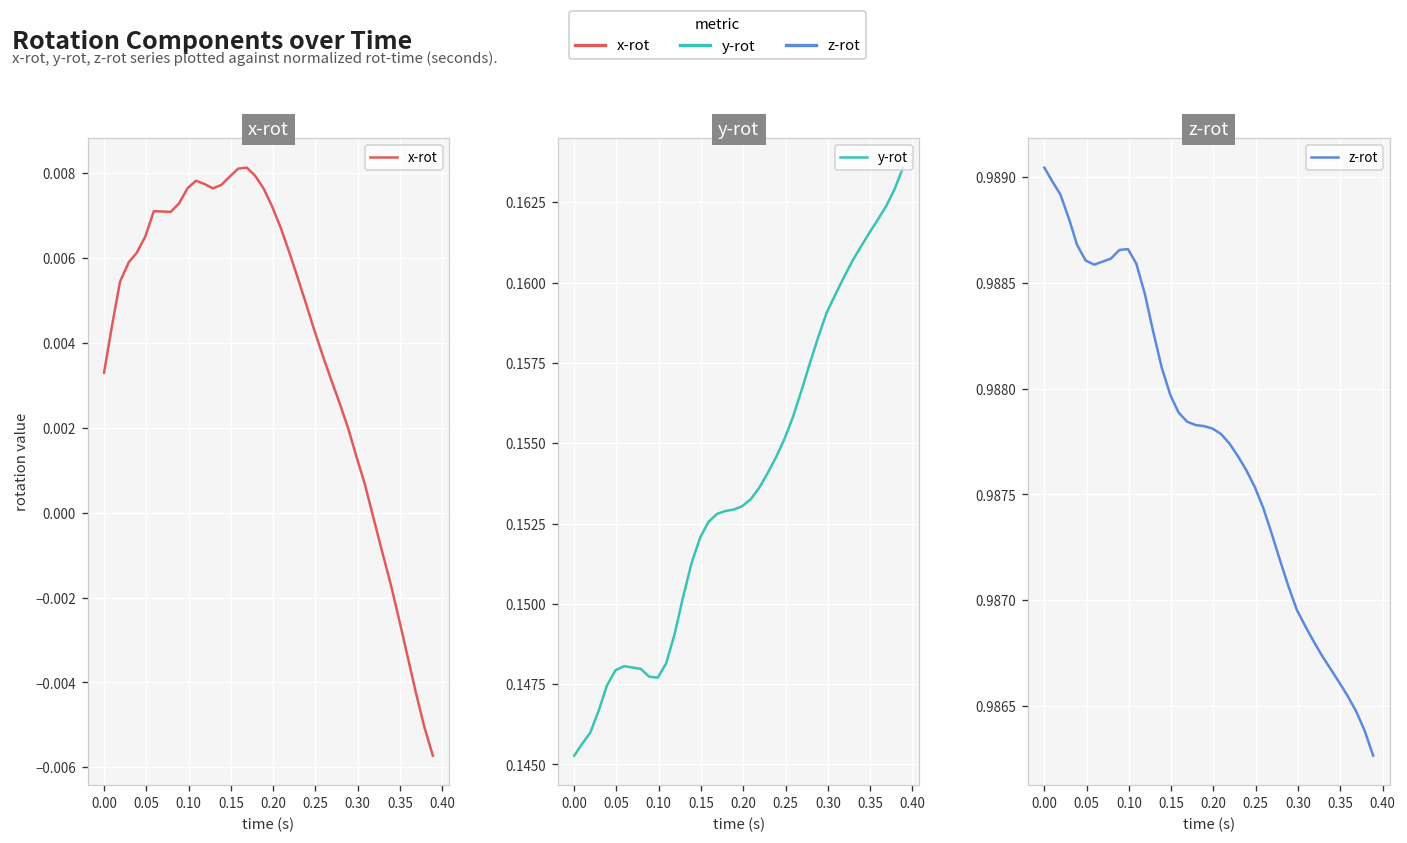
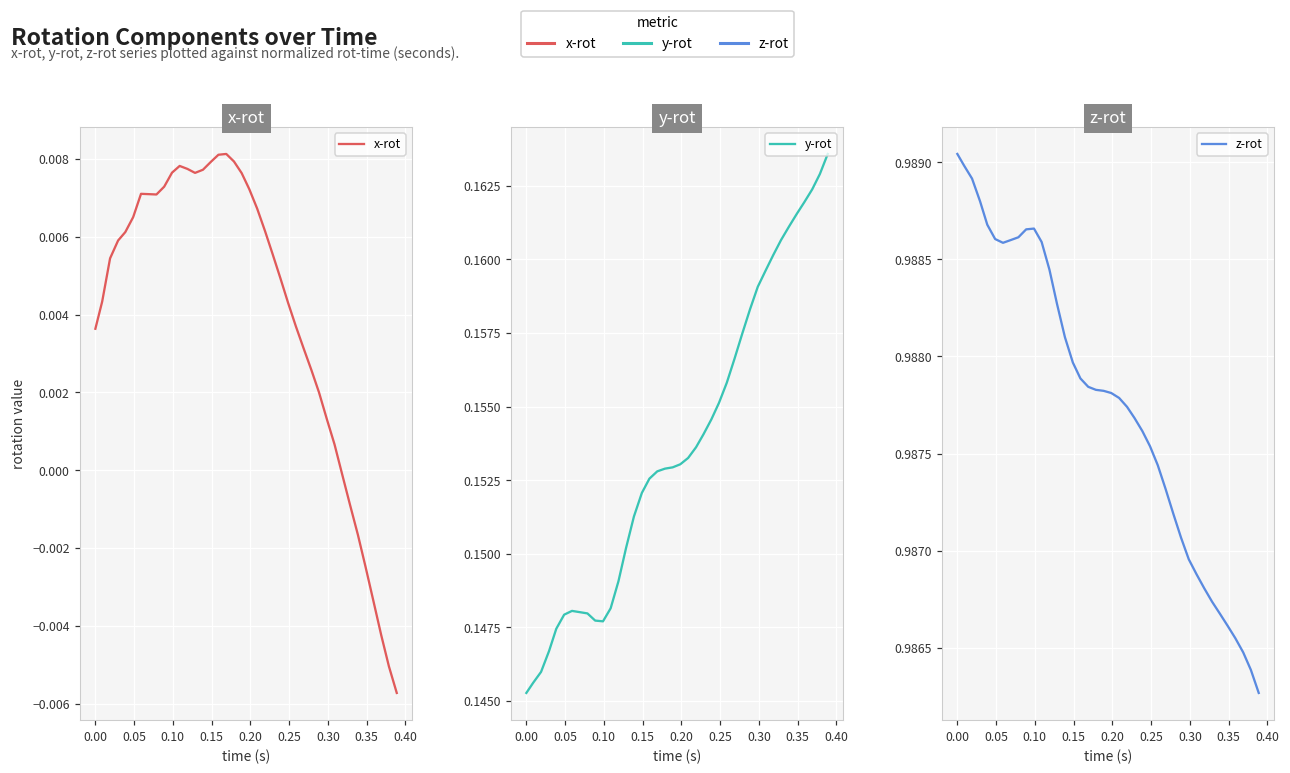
x-rot, 0.00: 0.0033 -> 0.0036
